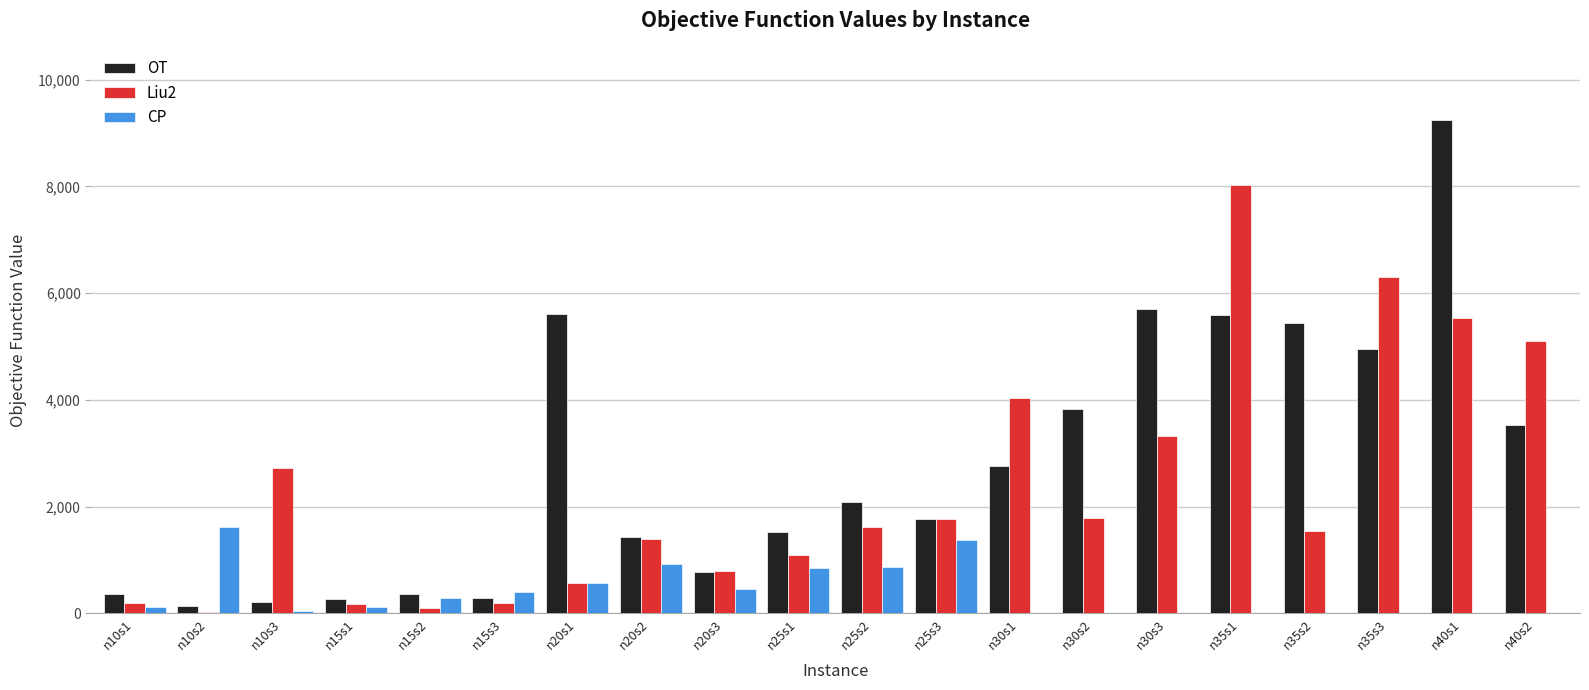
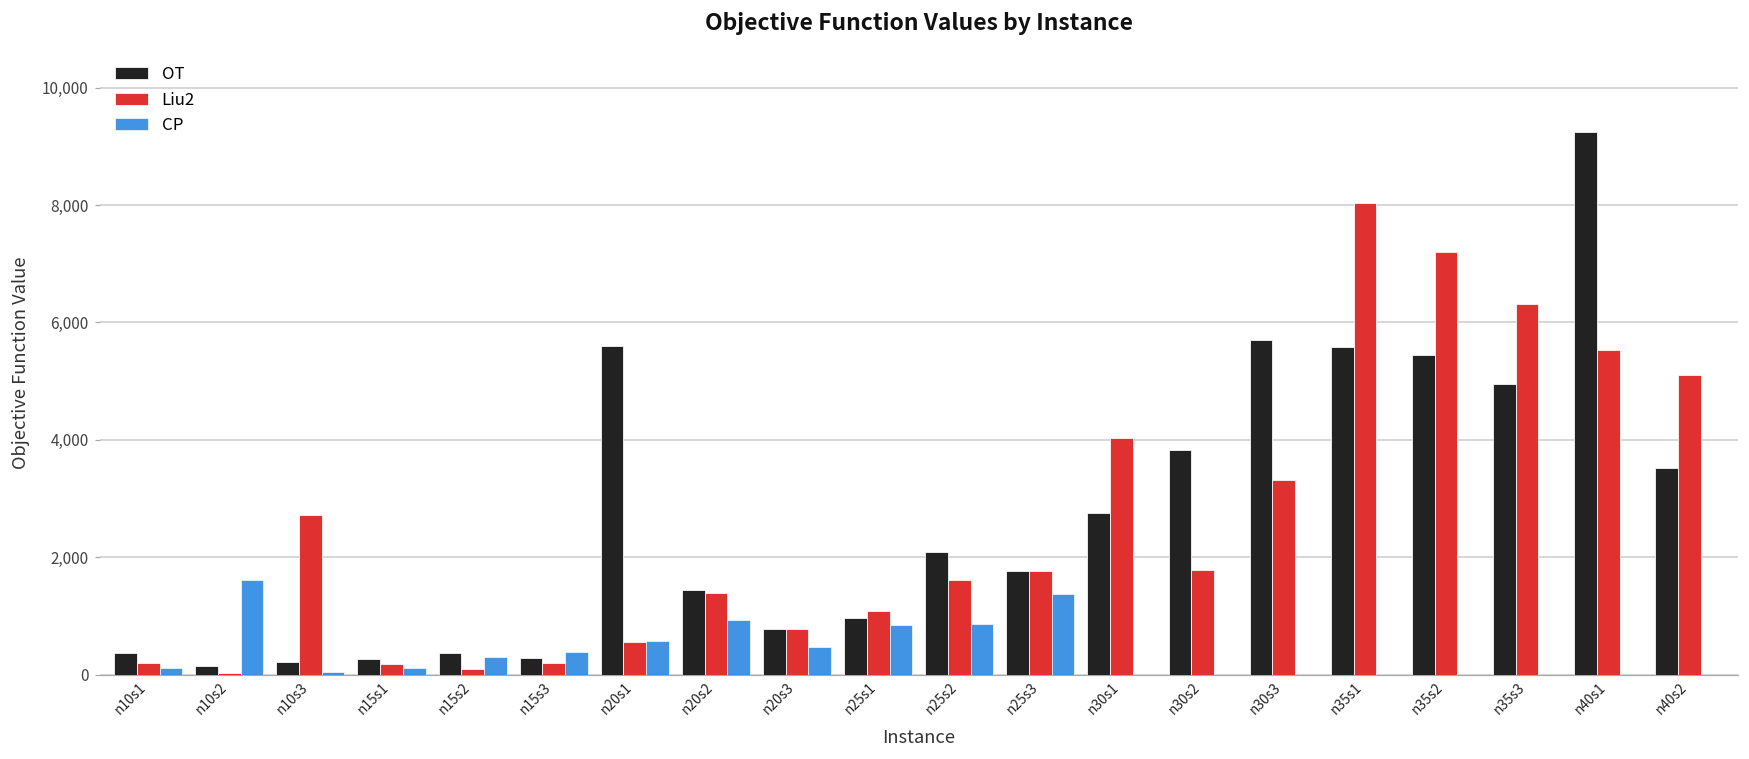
OT, n25s1: 1,500 -> 1,000
Liu2, n35s2: 1,500 -> 7,200
